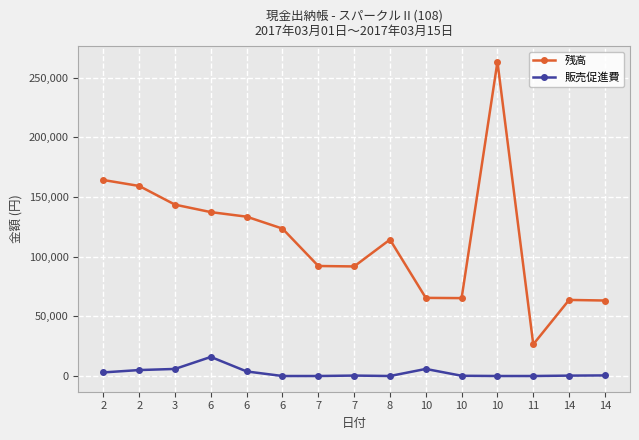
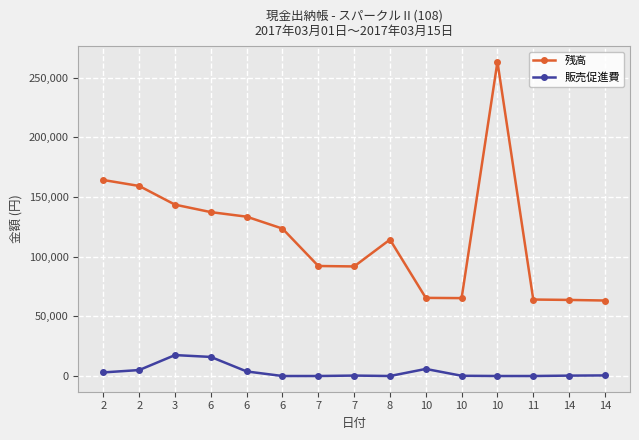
販売促進費, 3: 6,000 -> 18,000
残高, 11: 27,000 -> 64,000
